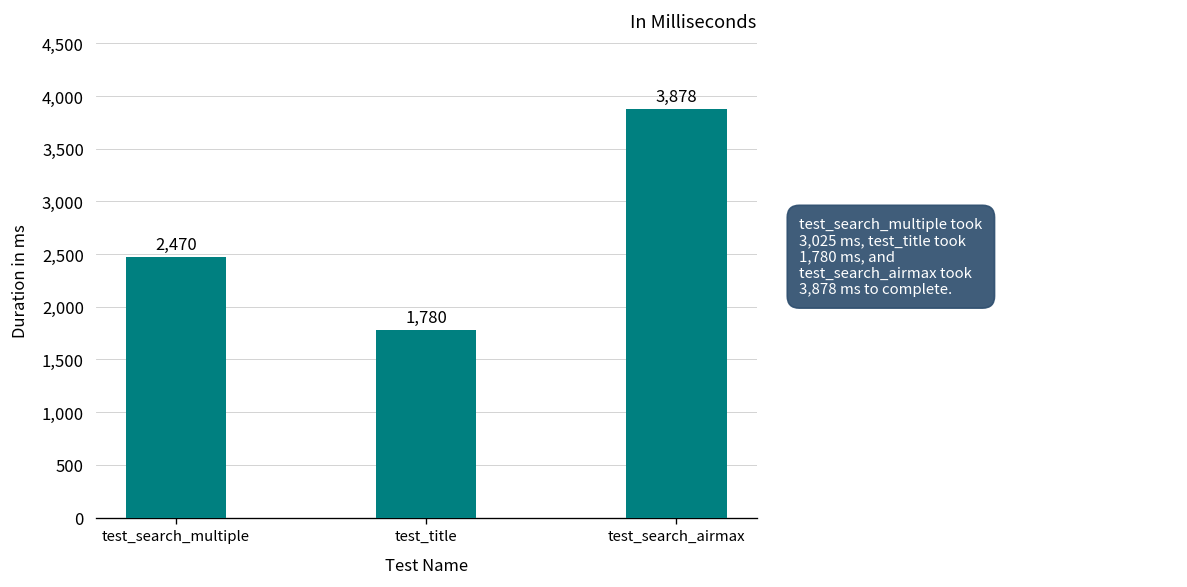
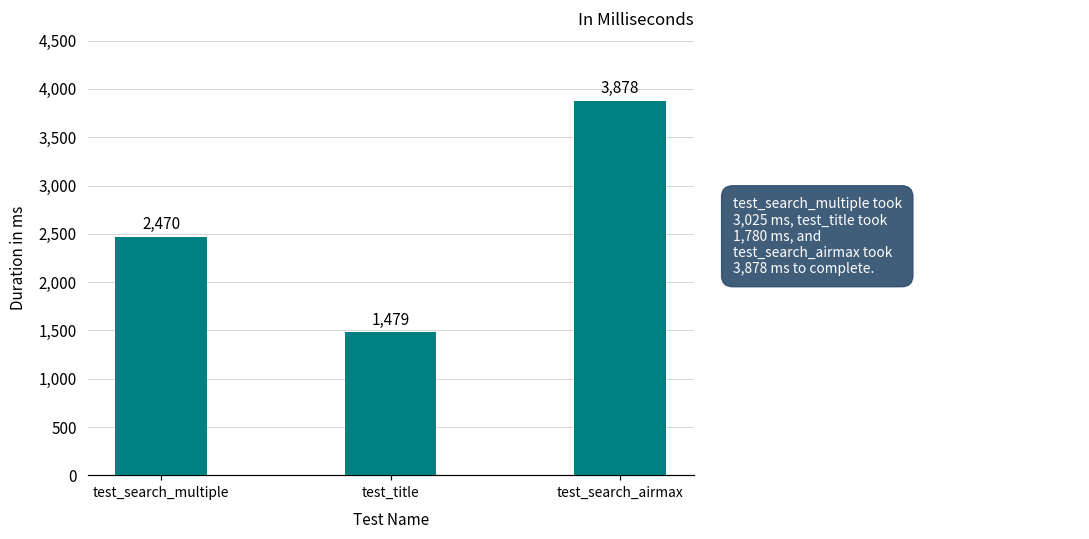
test_title: 1,780 -> 1,479
